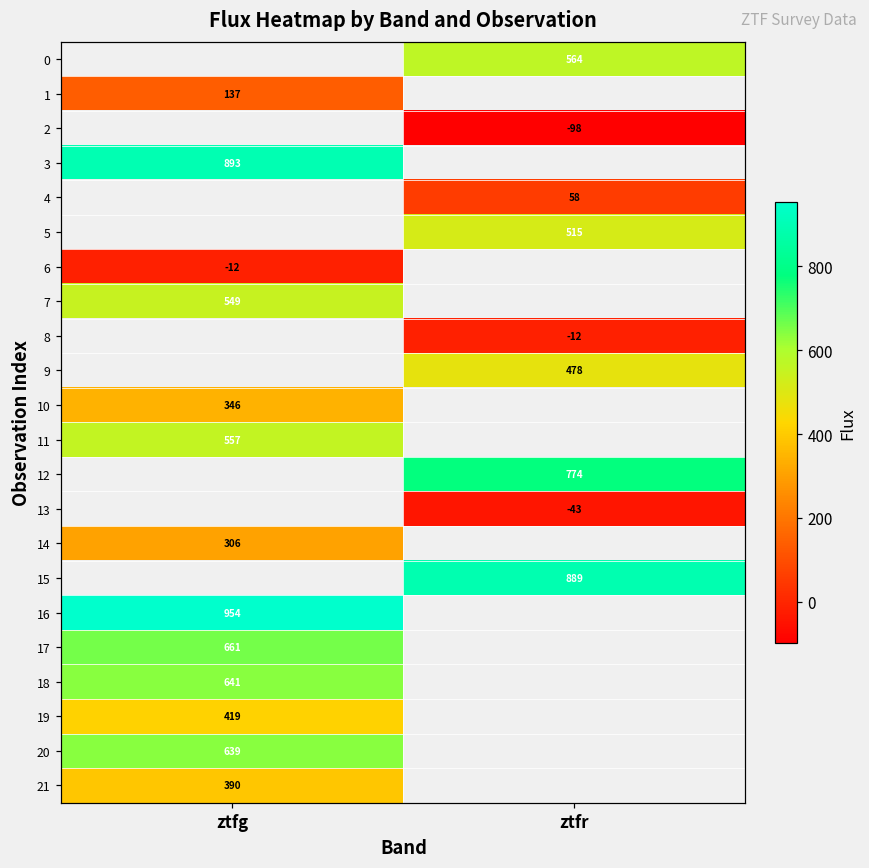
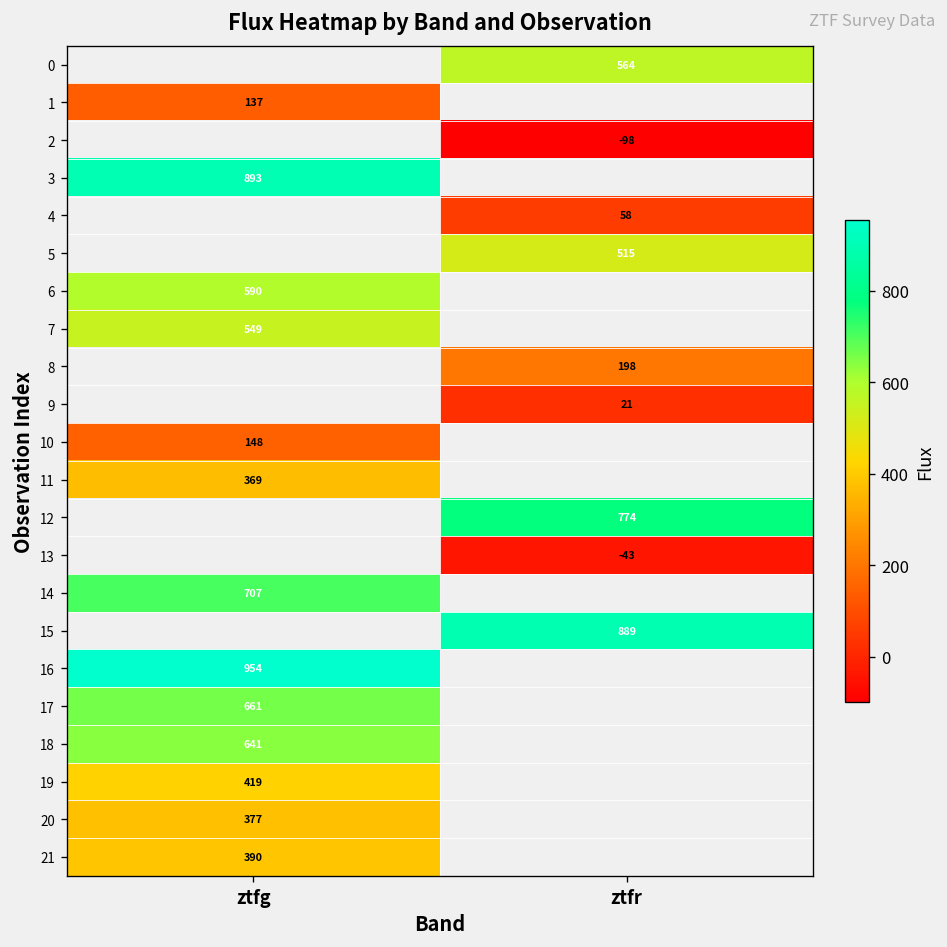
6, ztfg: -12 -> 590
8, ztfr: -12 -> 198
9, ztfr: 478 -> 21
10, ztfg: 346 -> 148
11, ztfg: 557 -> 369
14, ztfg: 306 -> 707
20, ztfg: 639 -> 377
